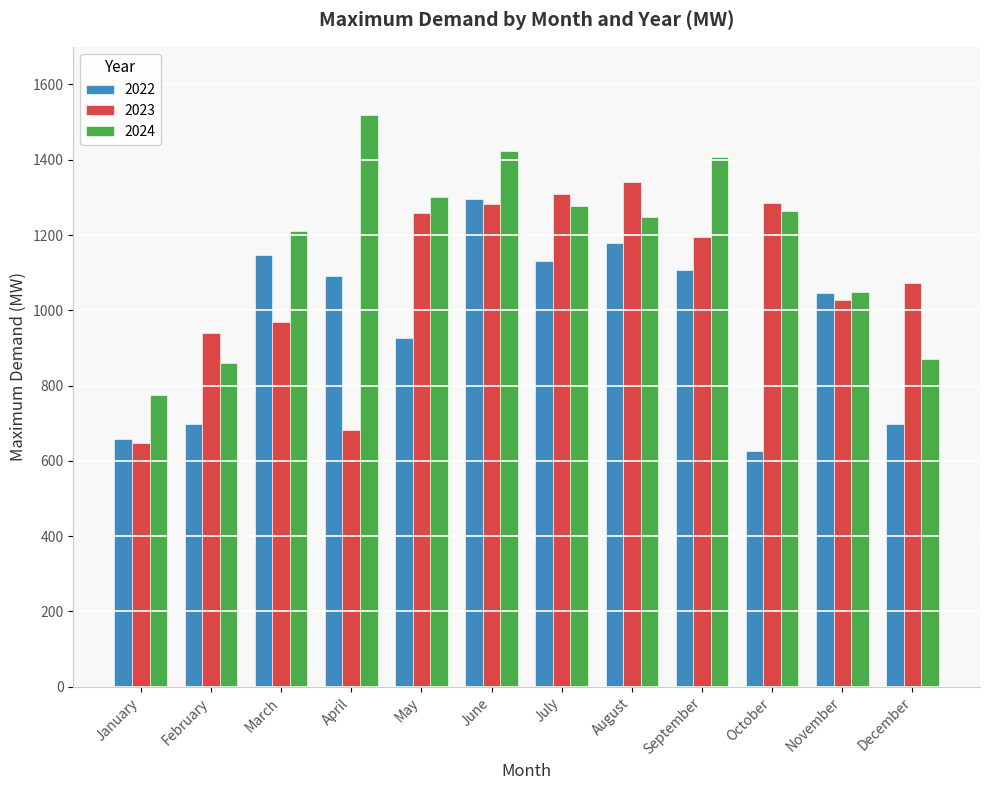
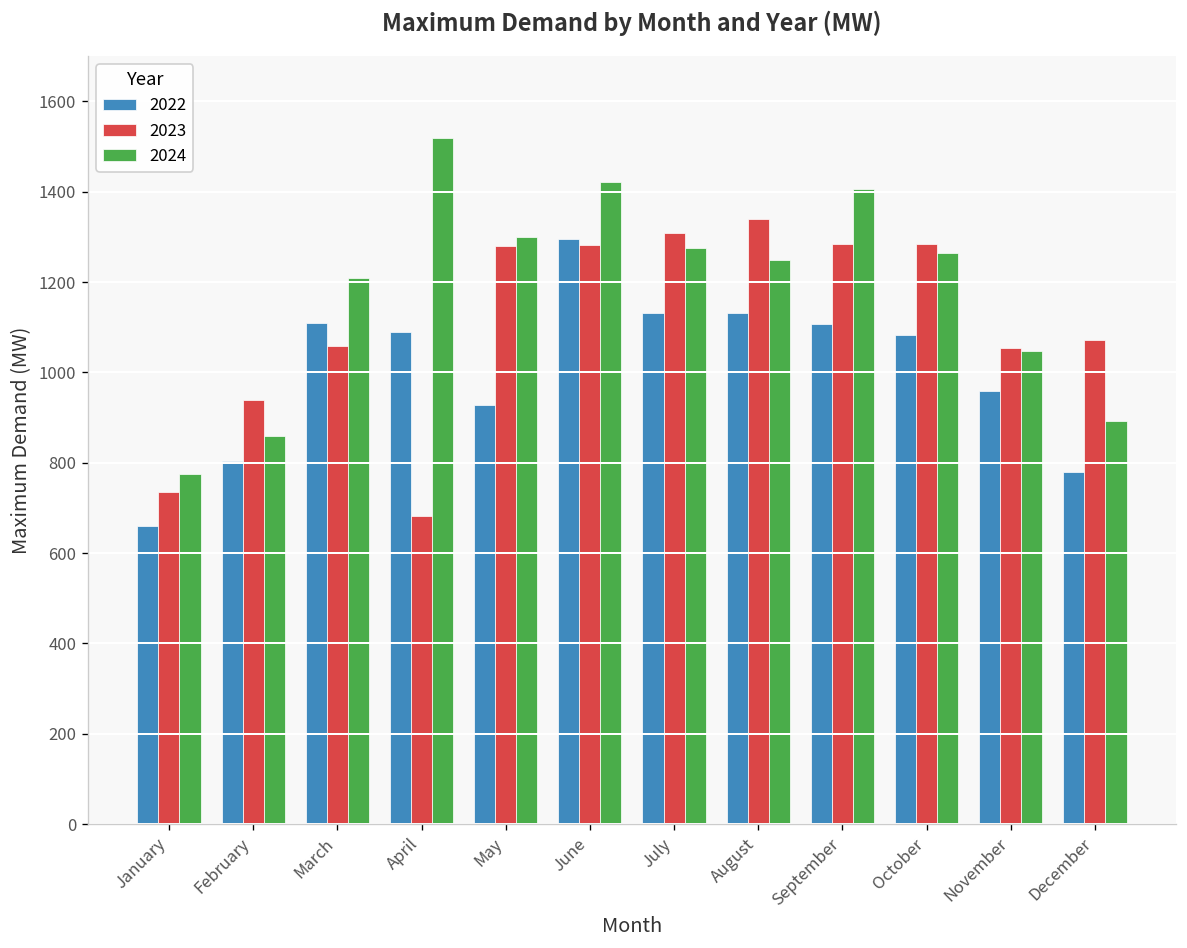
2023, January: 650 -> 740
2022, February: 700 -> 800
2022, March: 1150 -> 1110
2023, March: 970 -> 1060
2023, May: 1260 -> 1280
2022, August: 1180 -> 1130
2023, September: 1190 -> 1280
2022, October: 630 -> 1080
2022, November: 1050 -> 960
2023, November: 1030 -> 1050
2022, December: 700 -> 780
2024, December: 870 -> 890
